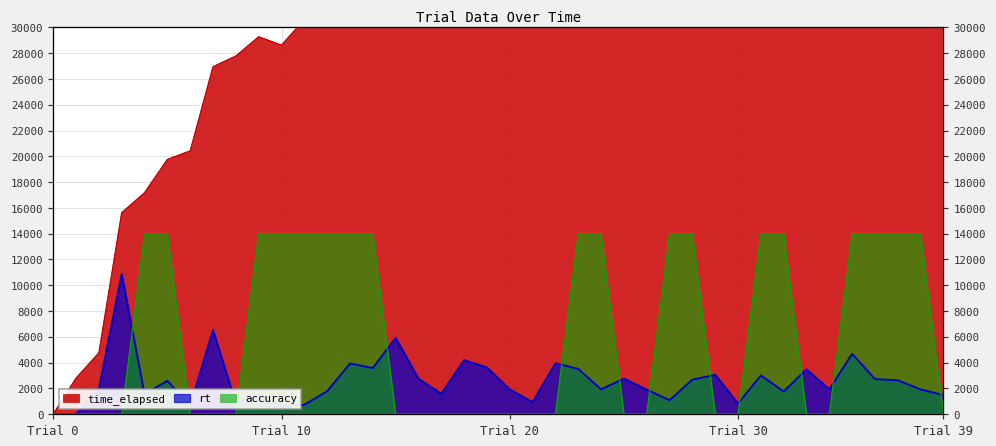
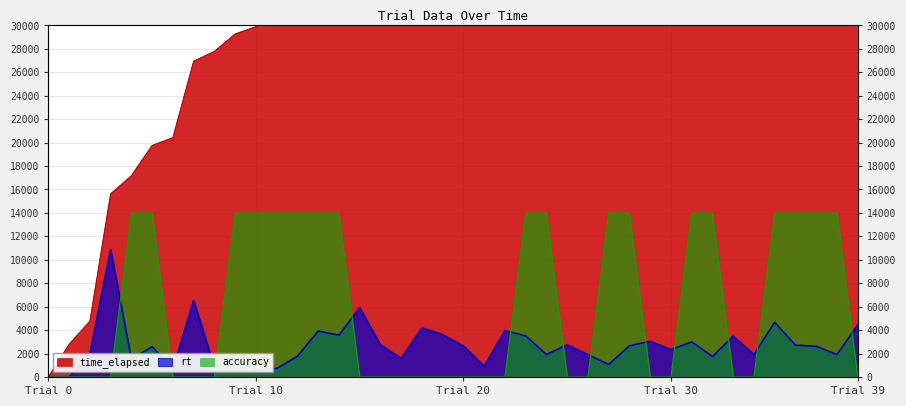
time_elapsed, Trial 10: 28600 -> 29900
rt, Trial 20: 1900 -> 2600
rt, Trial 30: 800 -> 2300
rt, Trial 39: 1500 -> 4400
